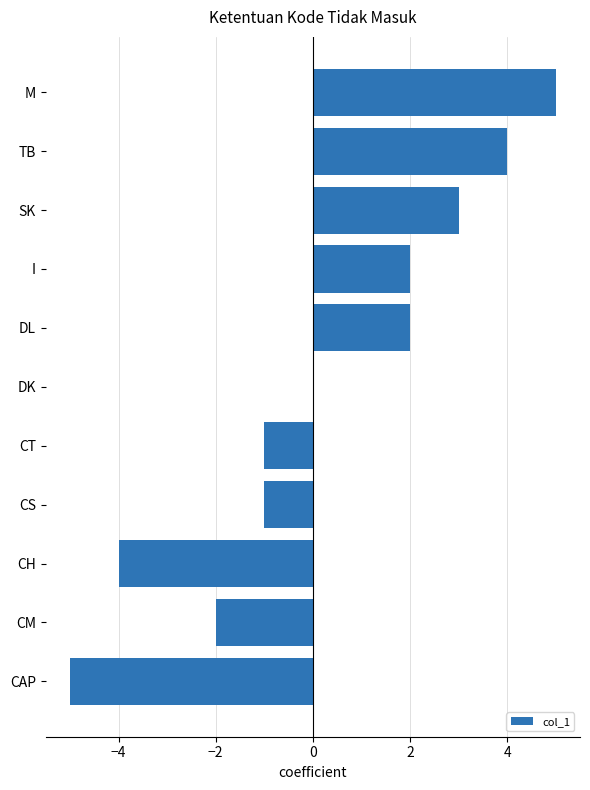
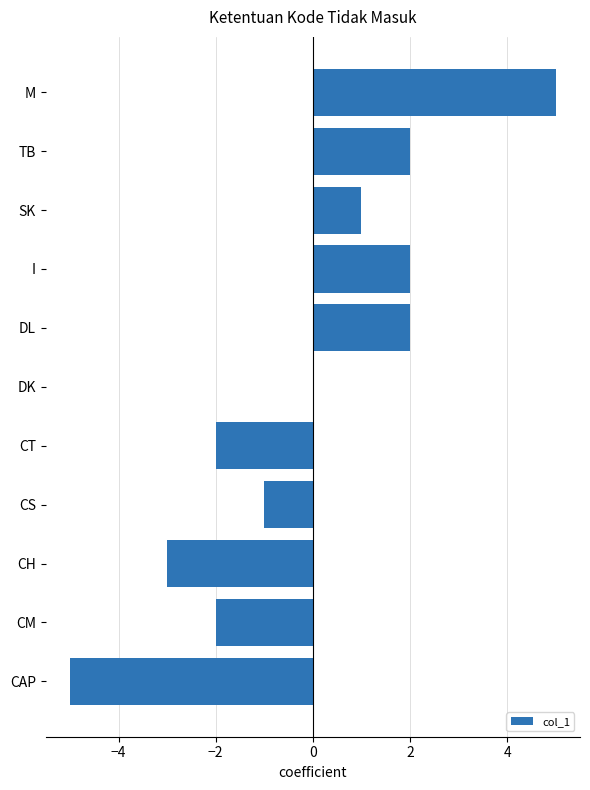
TB: 4.0 -> 2.0
SK: 3.0 -> 1.0
CT: -1.0 -> -2.0
CH: -4.0 -> -3.0
